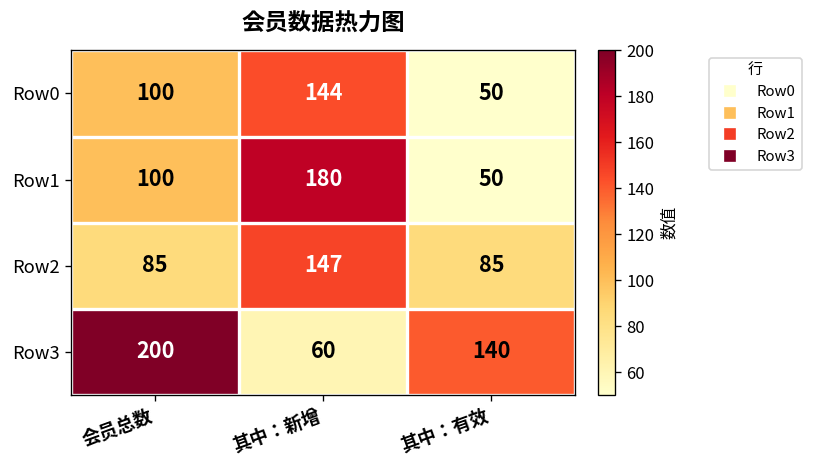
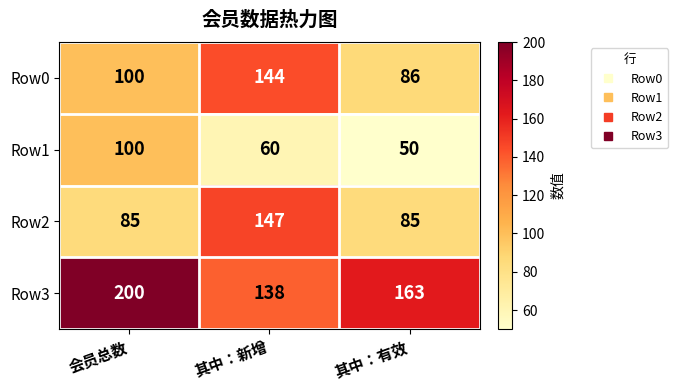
Row0, 其中：有效: 50 -> 86
Row1, 其中：新增: 180 -> 60
Row3, 其中：新增: 60 -> 138
Row3, 其中：有效: 140 -> 163
